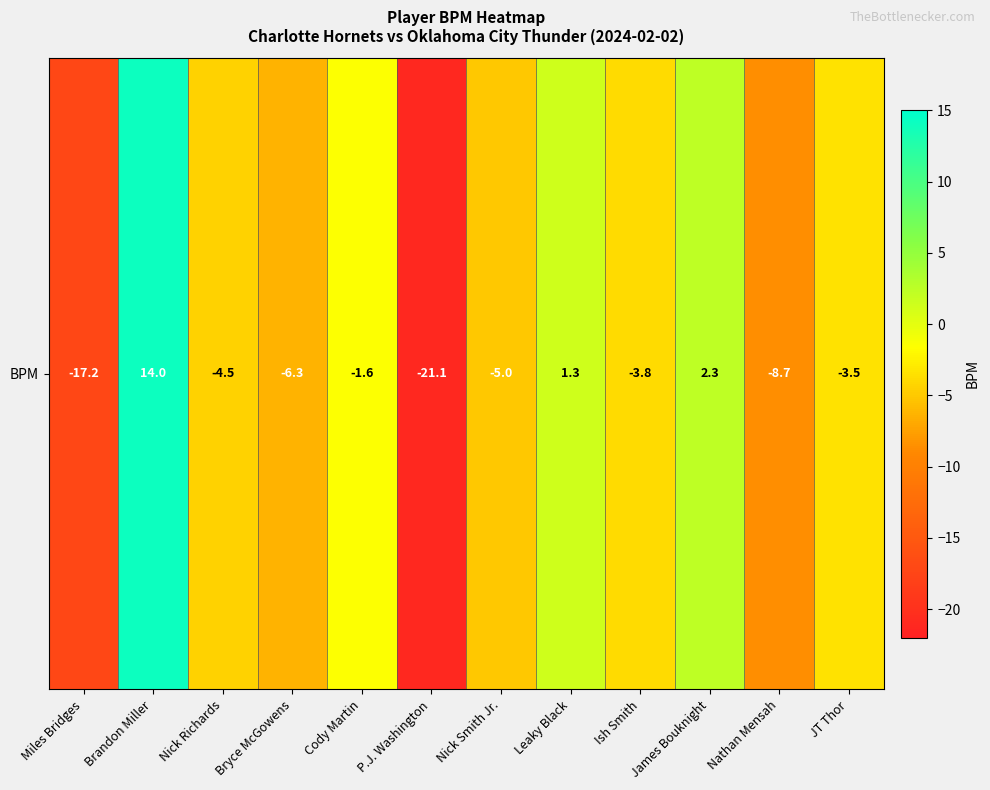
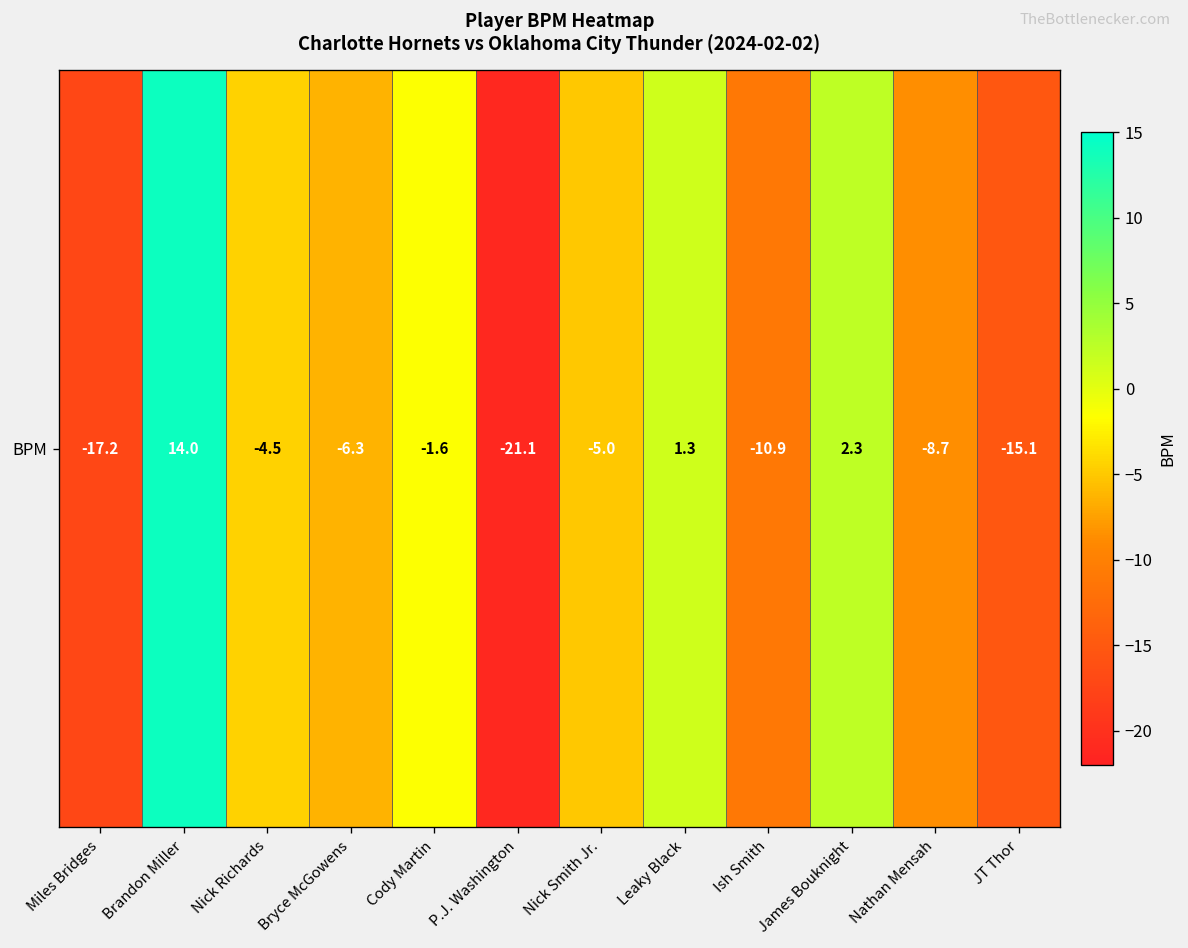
BPM, Ish Smith: -3.8 -> -10.9
BPM, JT Thor: -3.5 -> -15.1
